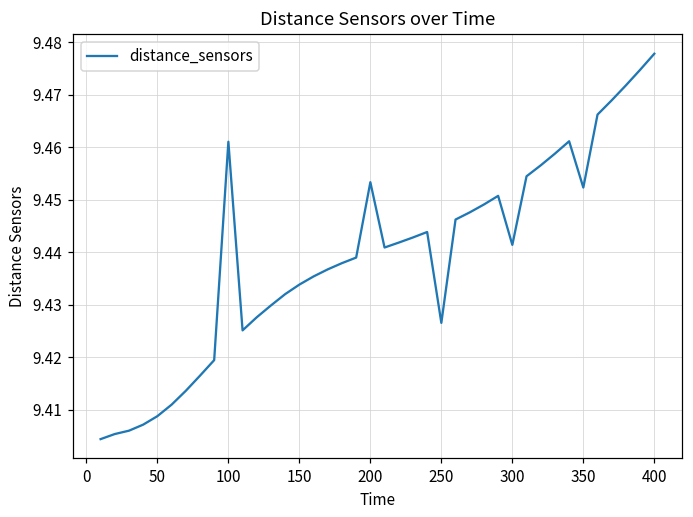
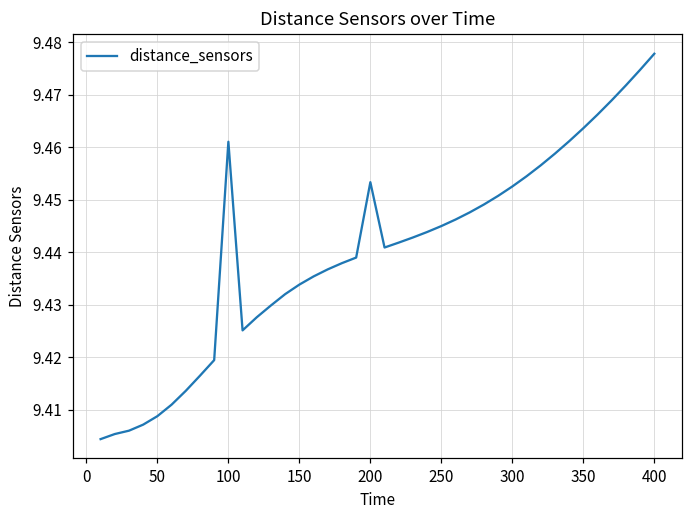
250: 9.427 -> 9.445
300: 9.441 -> 9.453
350: 9.452 -> 9.464
